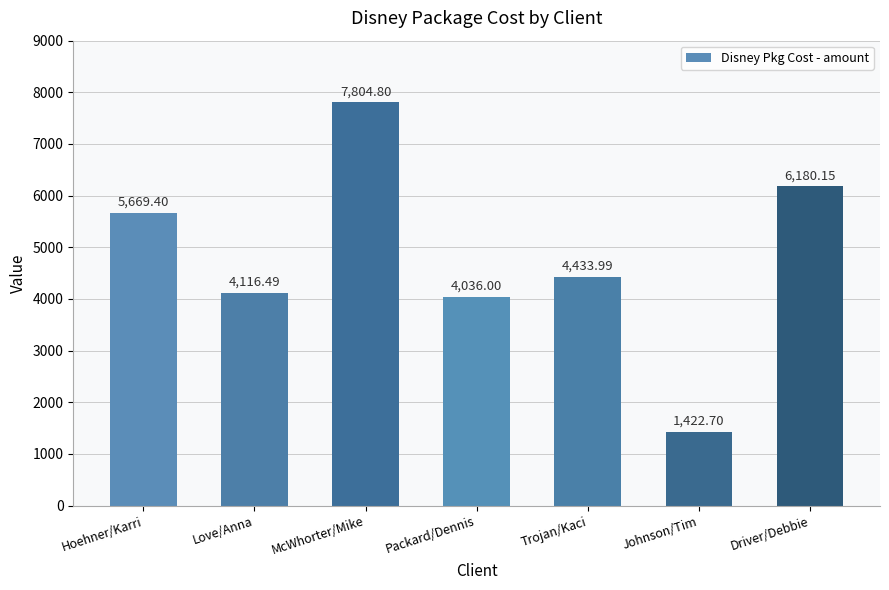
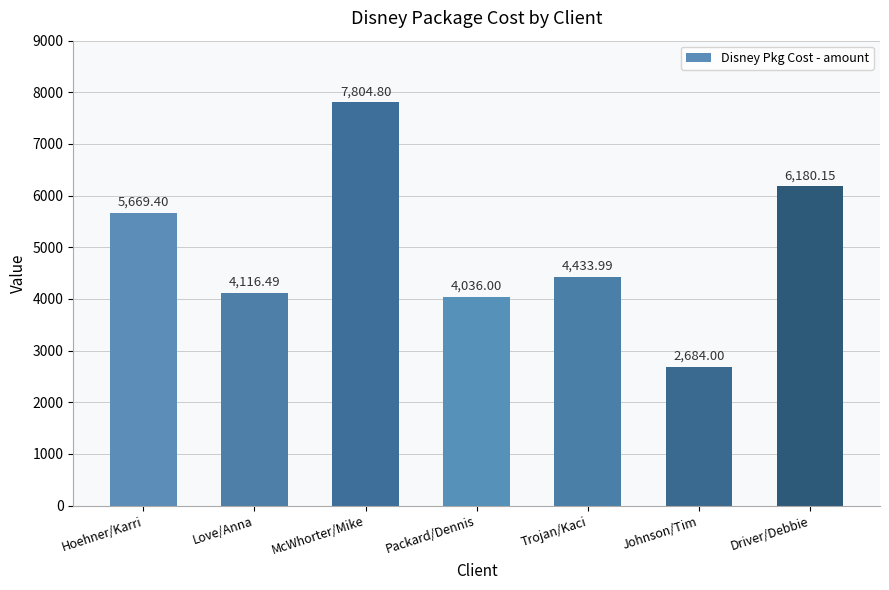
Johnson/Tim: 1,422.70 -> 2,684.00
